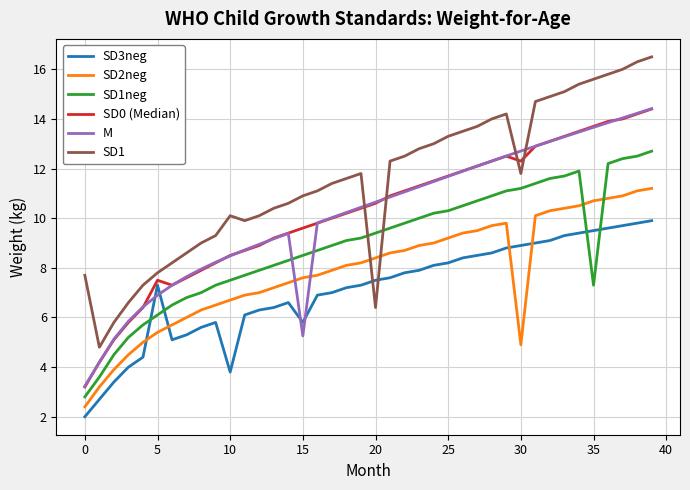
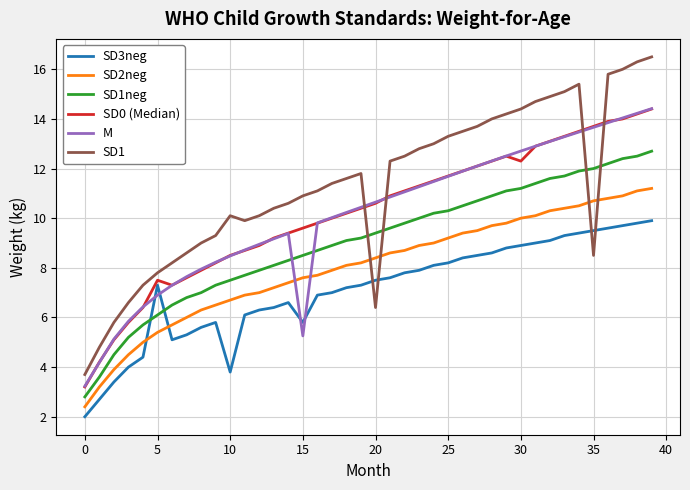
SD1, 0: 7.7 -> 3.7
SD2neg, 30: 4.9 -> 10.0
SD1, 30: 11.8 -> 14.4
SD1neg, 35: 7.3 -> 12.0
SD1, 35: 15.6 -> 8.5
